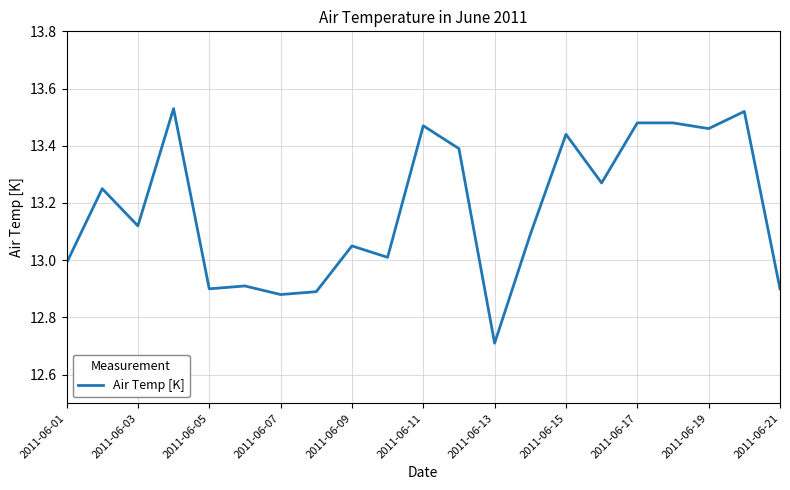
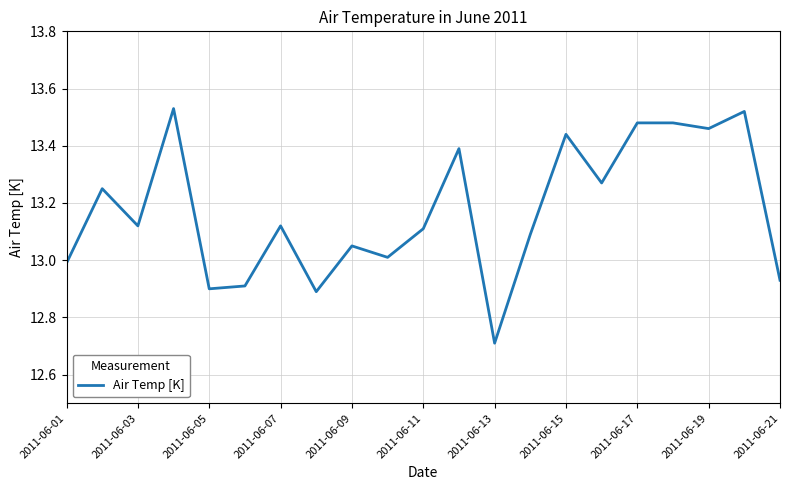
2011-06-07: 12.88 -> 13.12
2011-06-11: 13.47 -> 13.11
2011-06-21: 12.90 -> 12.93
